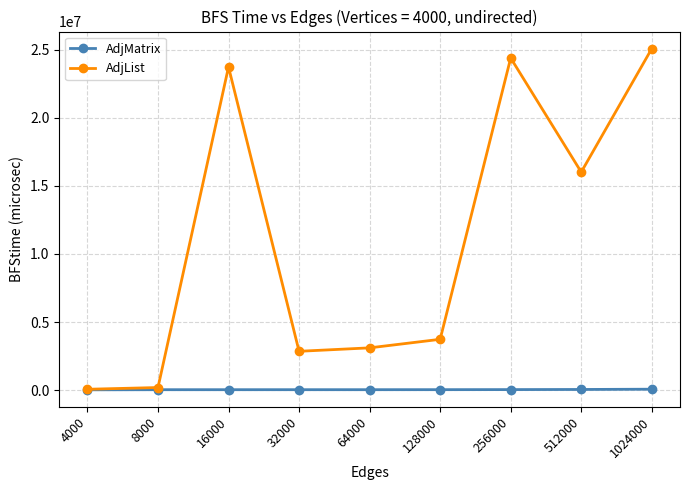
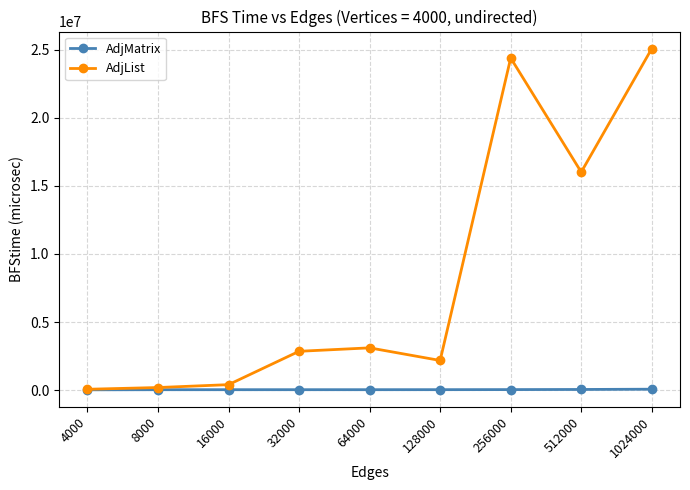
AdjList, 16000: 23700000 -> 400000
AdjList, 128000: 3700000 -> 2200000
